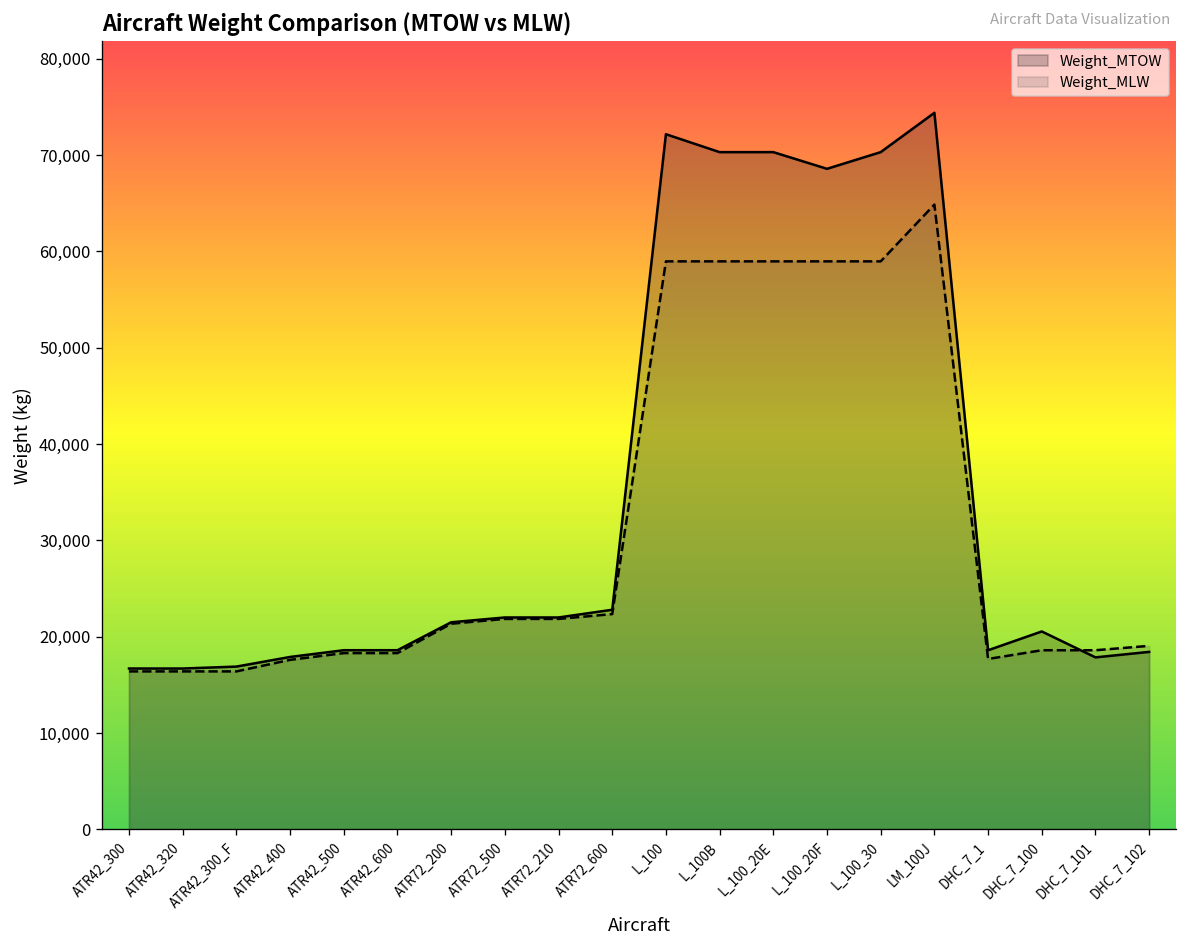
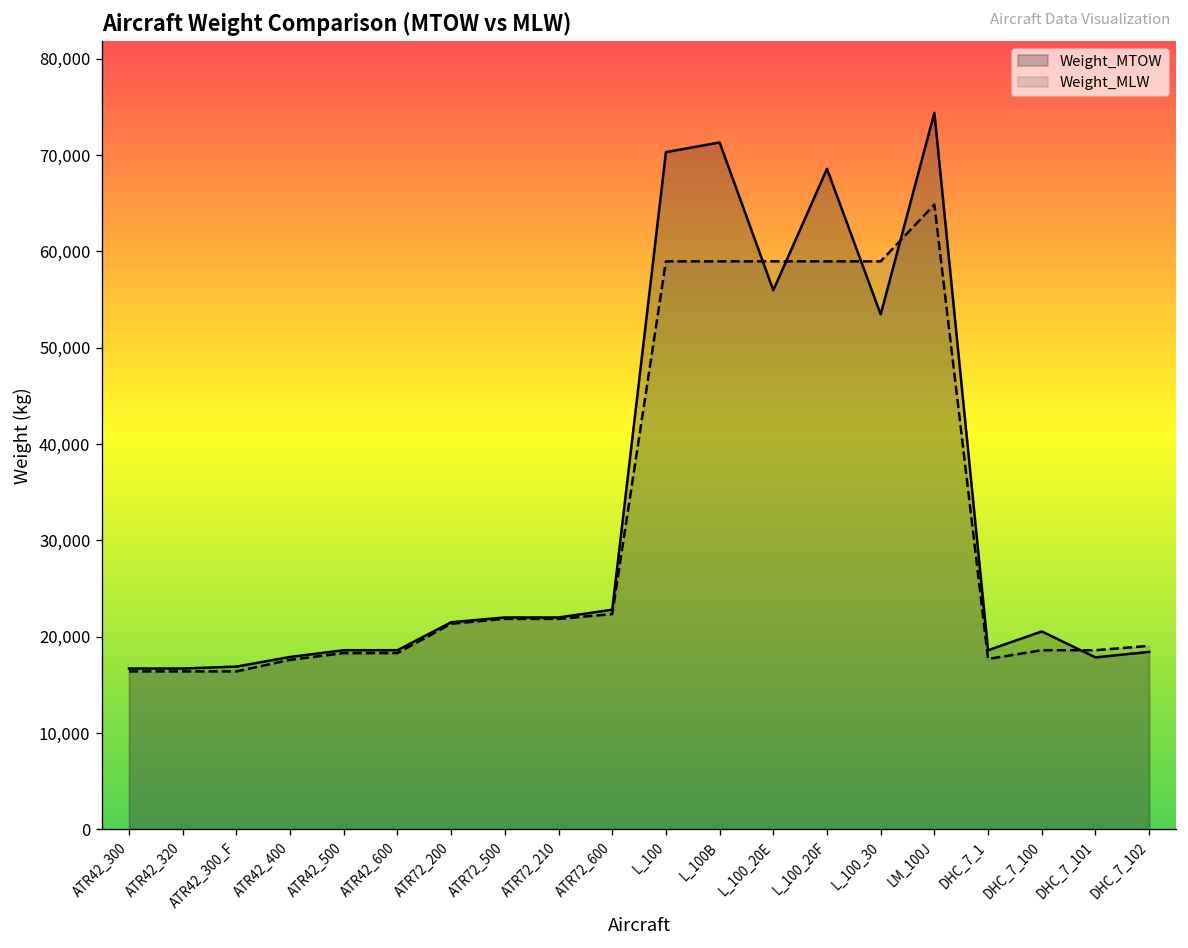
Weight_MTOW, L_100: 72,000 -> 70,000
Weight_MTOW, L_100B: 70,000 -> 71,000
Weight_MTOW, L_100_20E: 70,000 -> 56,000
Weight_MTOW, L_100_30: 70,000 -> 53,000
